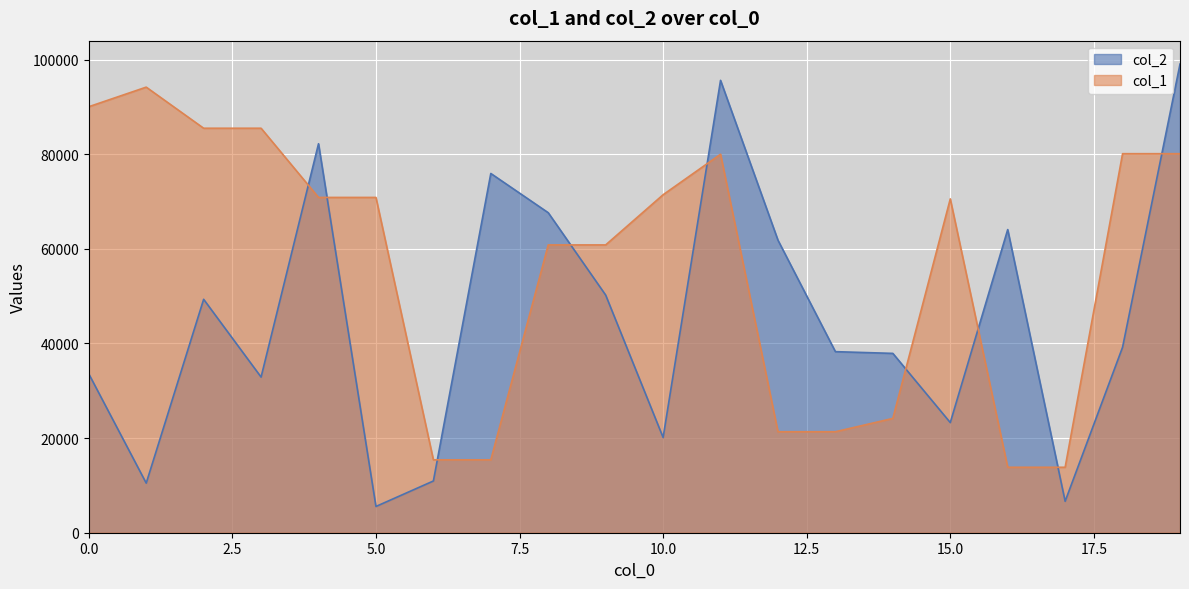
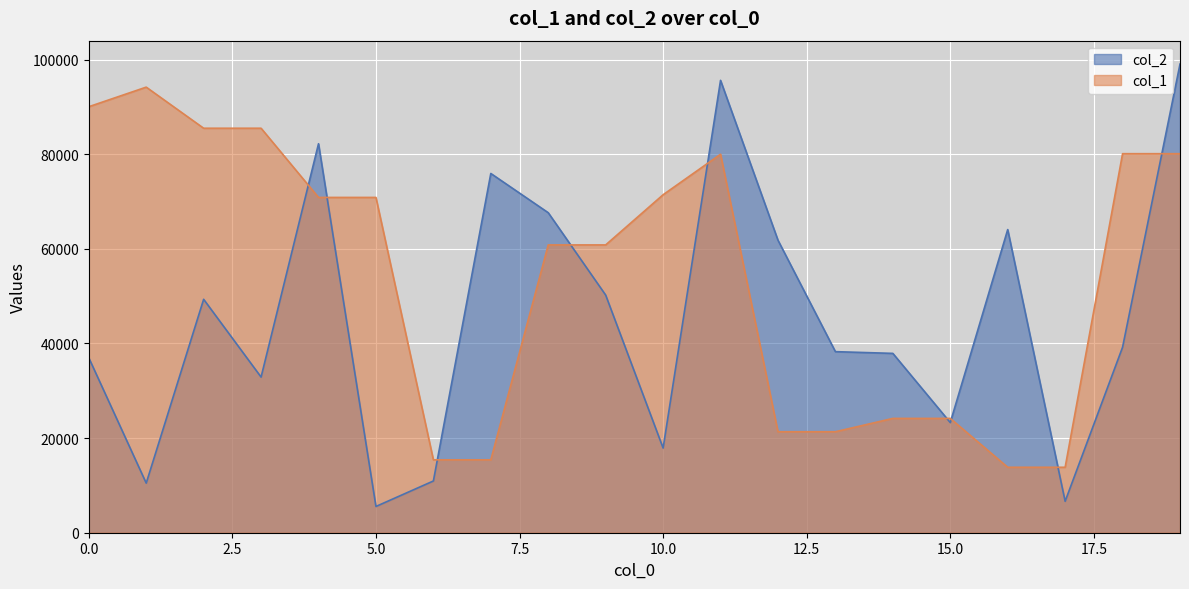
col_2, 0.0: 34000 -> 37000
col_2, 10.0: 20000 -> 18000
col_1, 15.0: 71000 -> 24000
